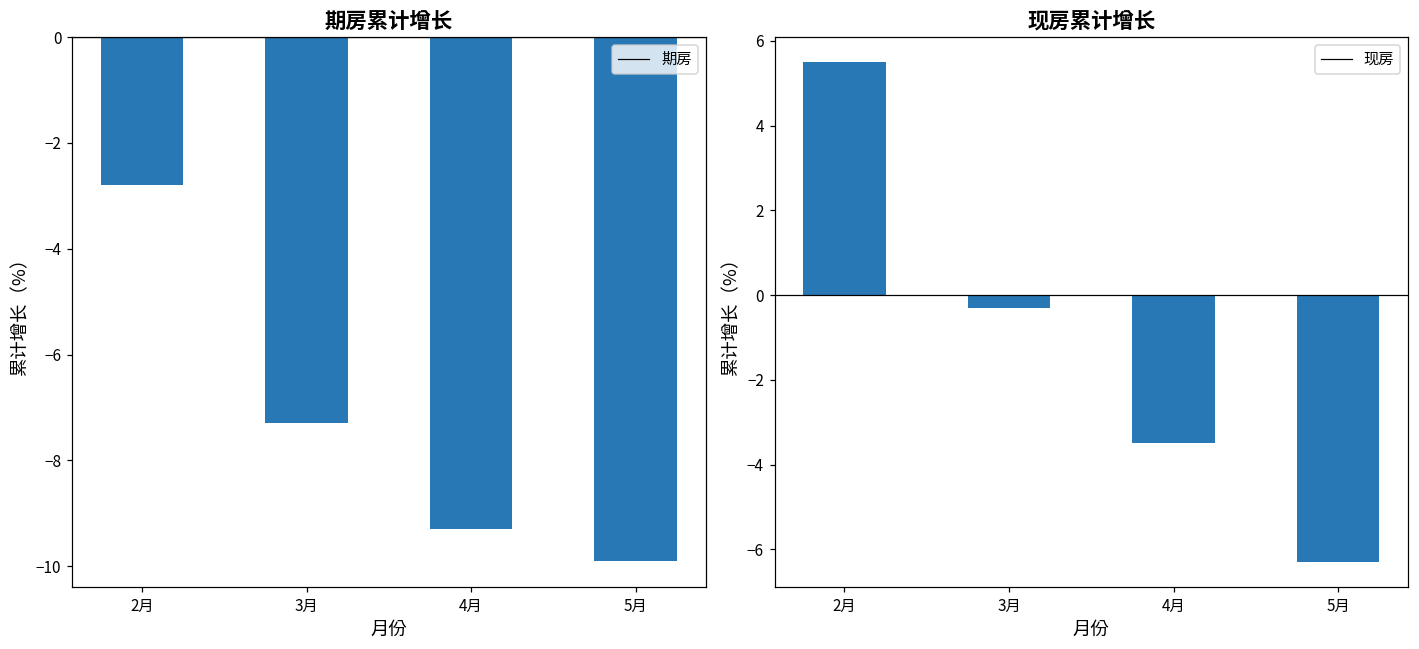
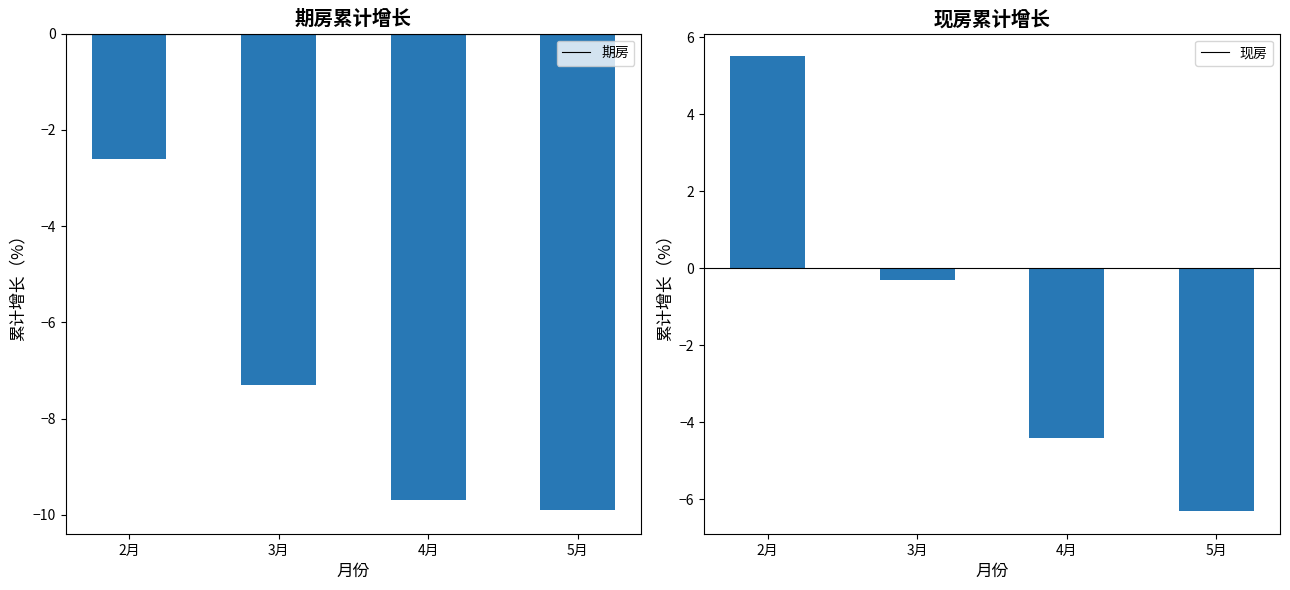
期房累计增长, 2月: -2.8 -> -2.6
期房累计增长, 4月: -9.3 -> -9.7
现房累计增长, 4月: -3.5 -> -4.4
